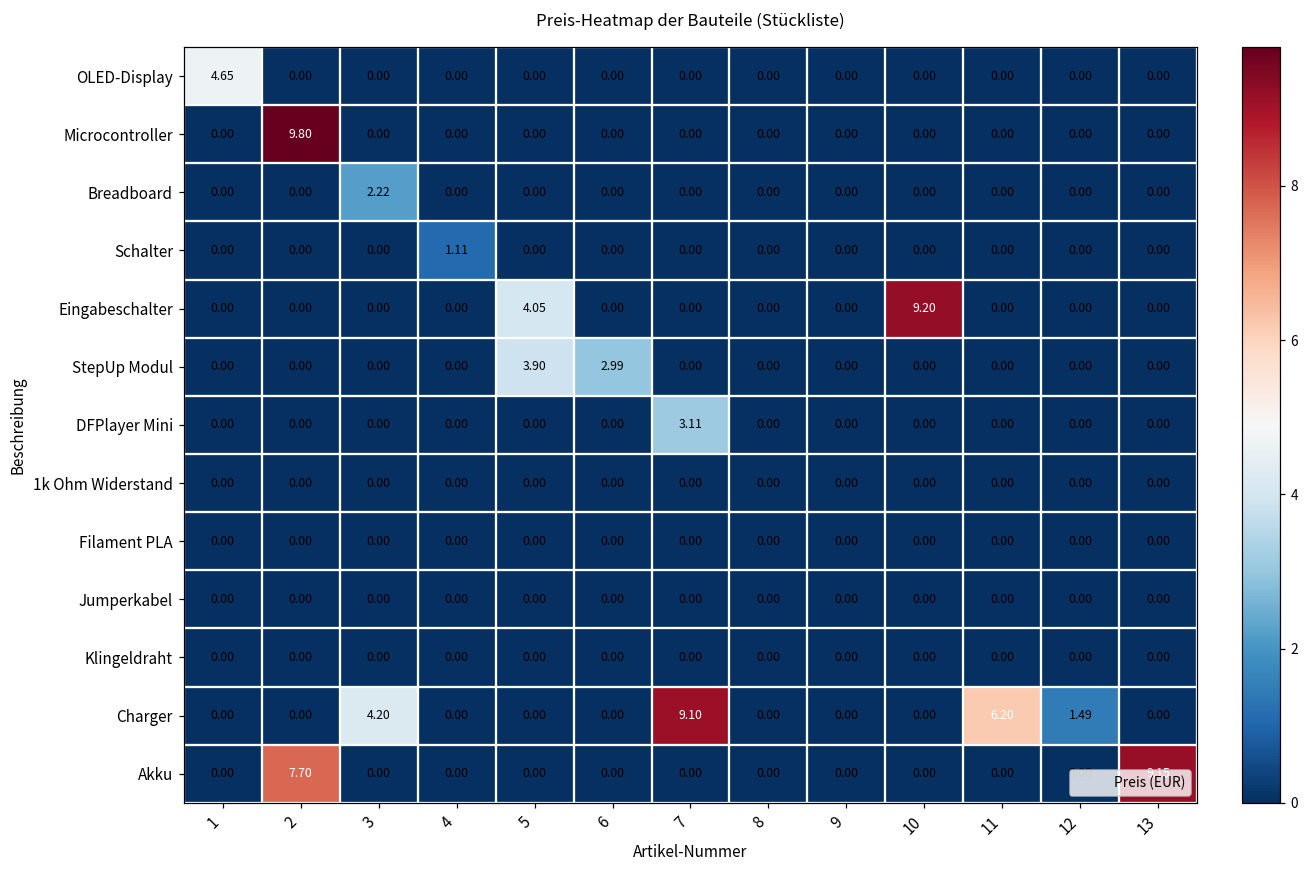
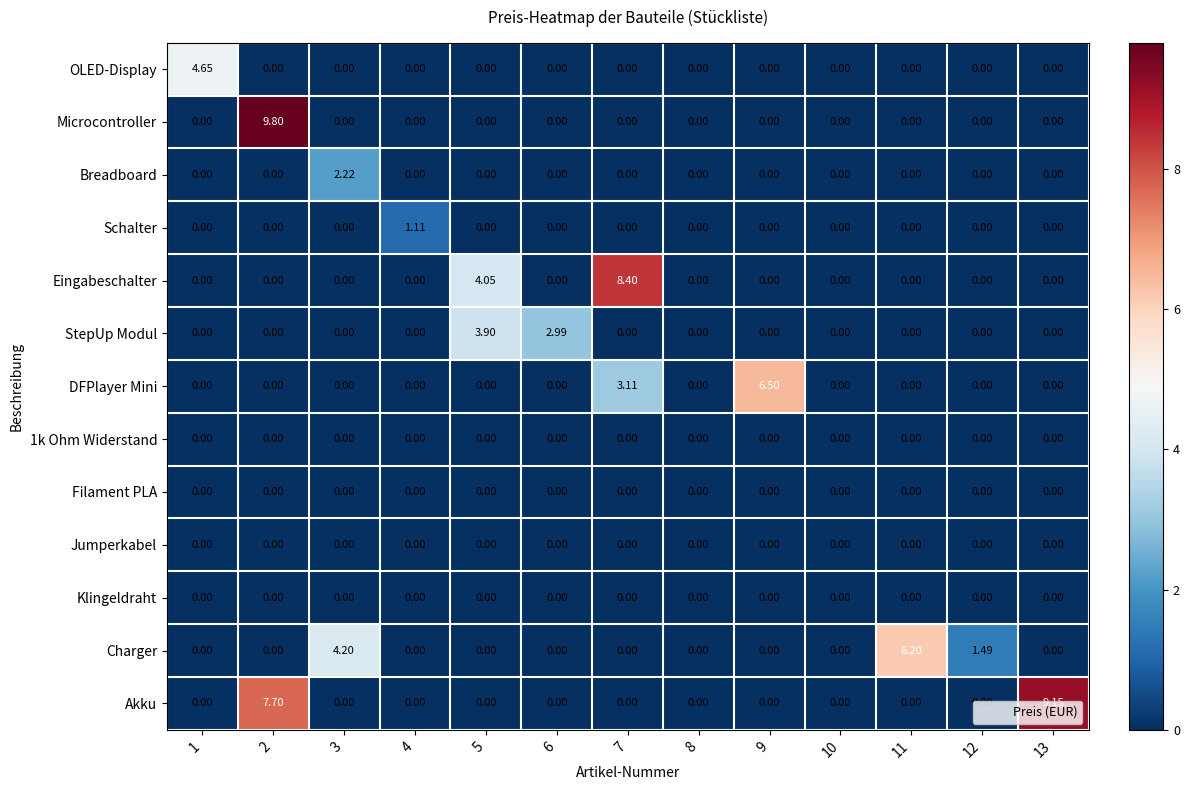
Eingabeschalter, 7: 0.00 -> 8.40
Eingabeschalter, 10: 9.20 -> 0.00
DFPlayer Mini, 9: 0.00 -> 6.50
Charger, 7: 9.10 -> 0.00
